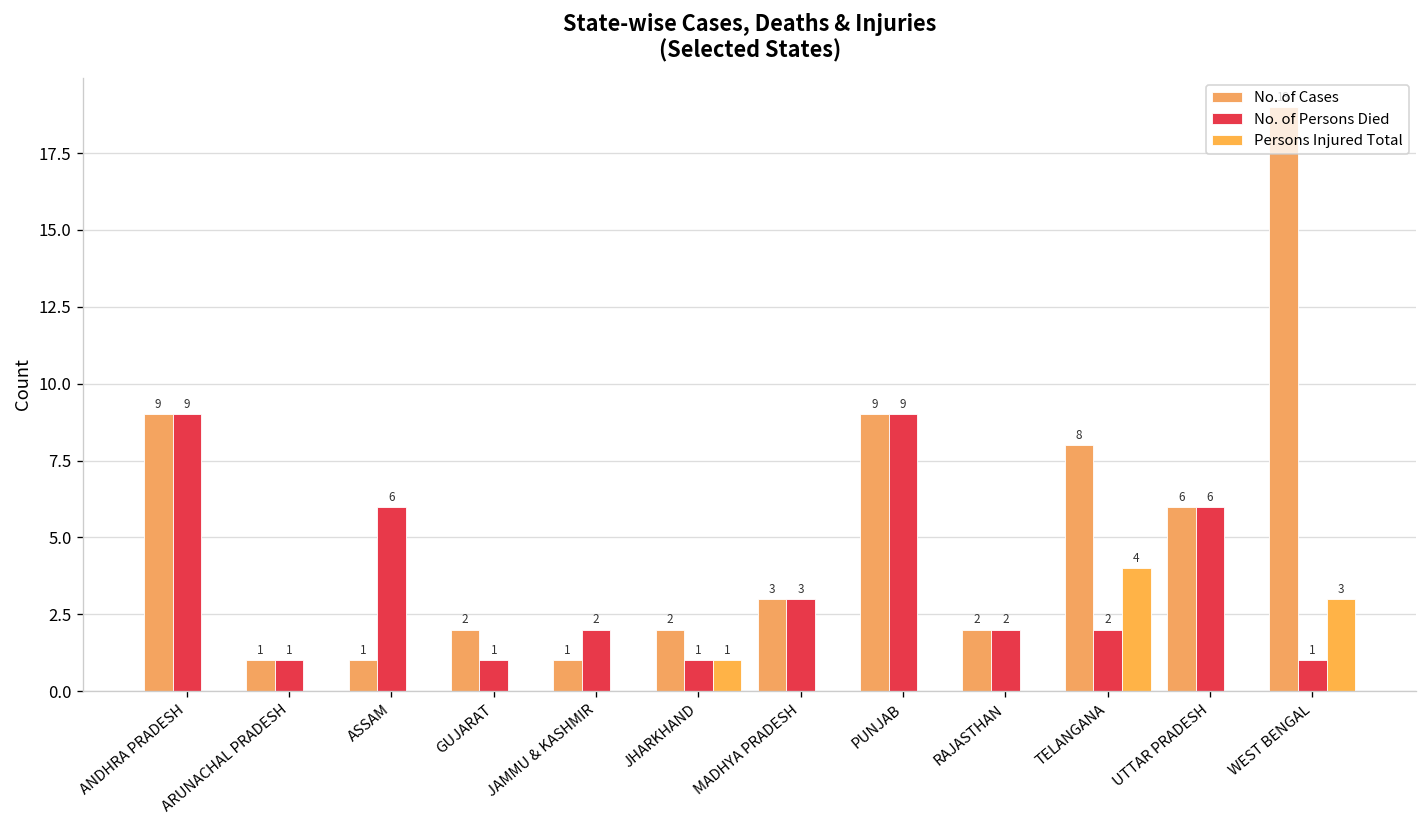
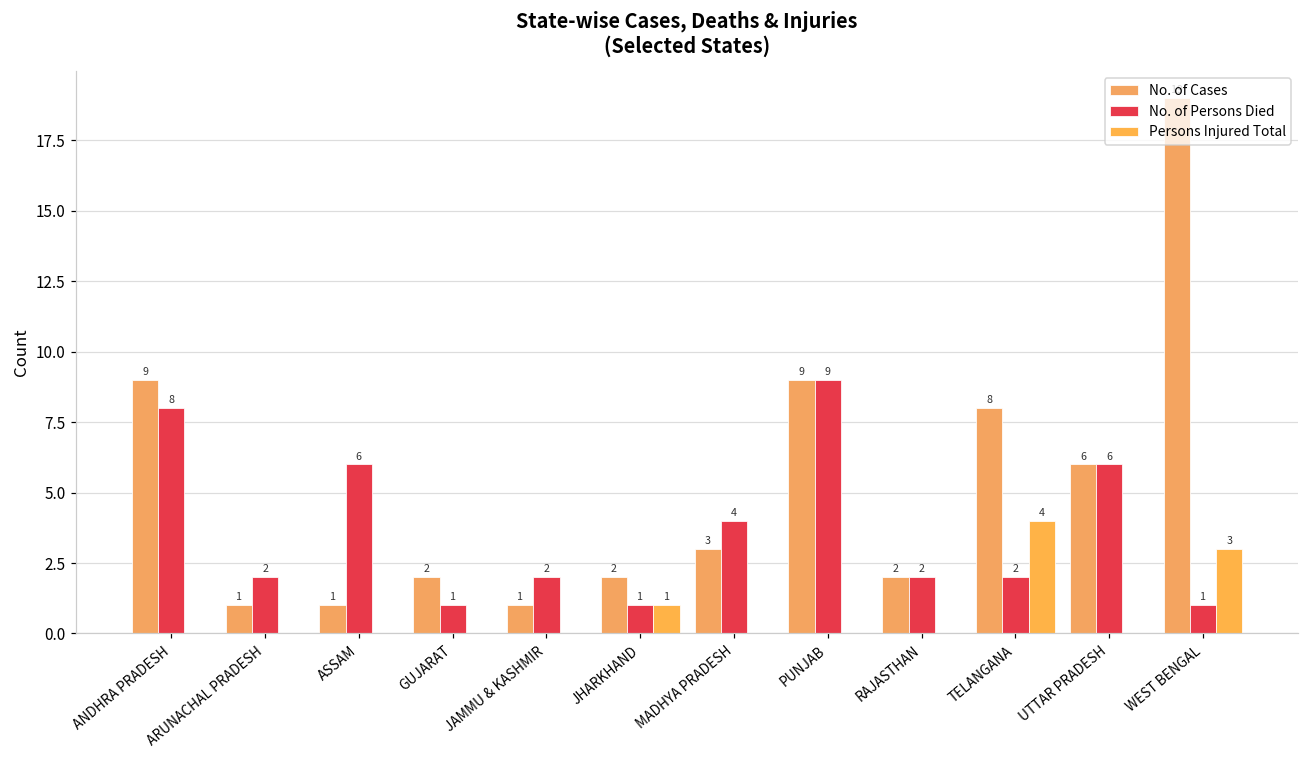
No. of Persons Died, ANDHRA PRADESH: 9 -> 8
No. of Persons Died, ARUNACHAL PRADESH: 1 -> 2
No. of Persons Died, MADHYA PRADESH: 3 -> 4
